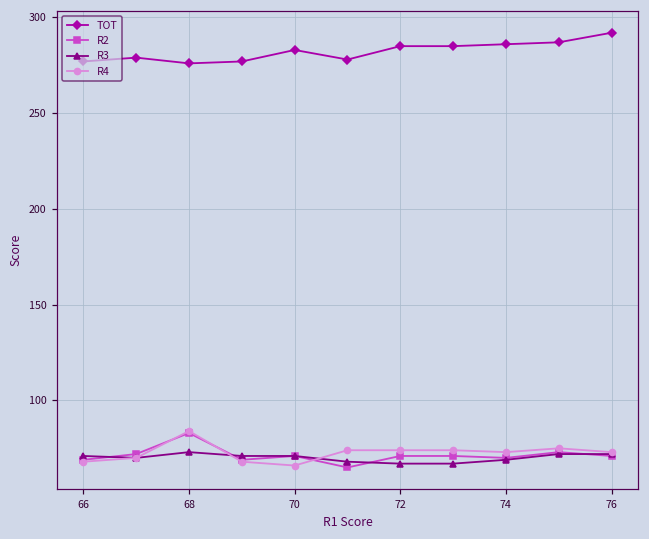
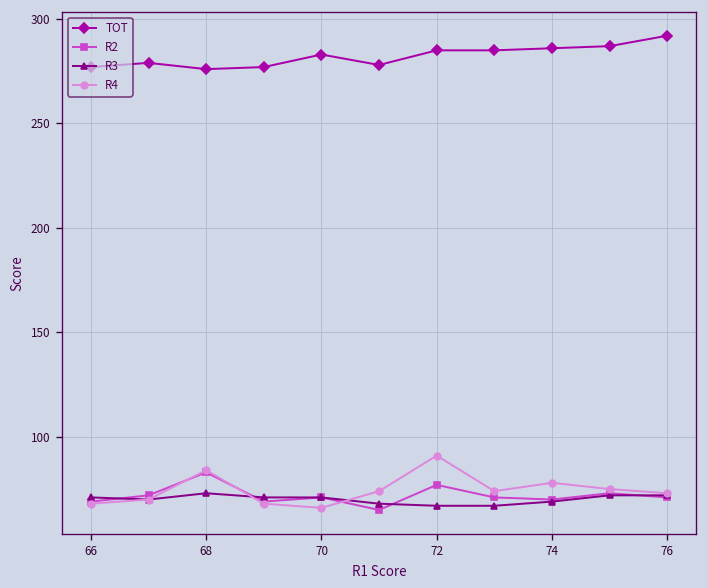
R2, 72: 71 -> 77
R4, 72: 74 -> 91
R4, 74: 73 -> 78
